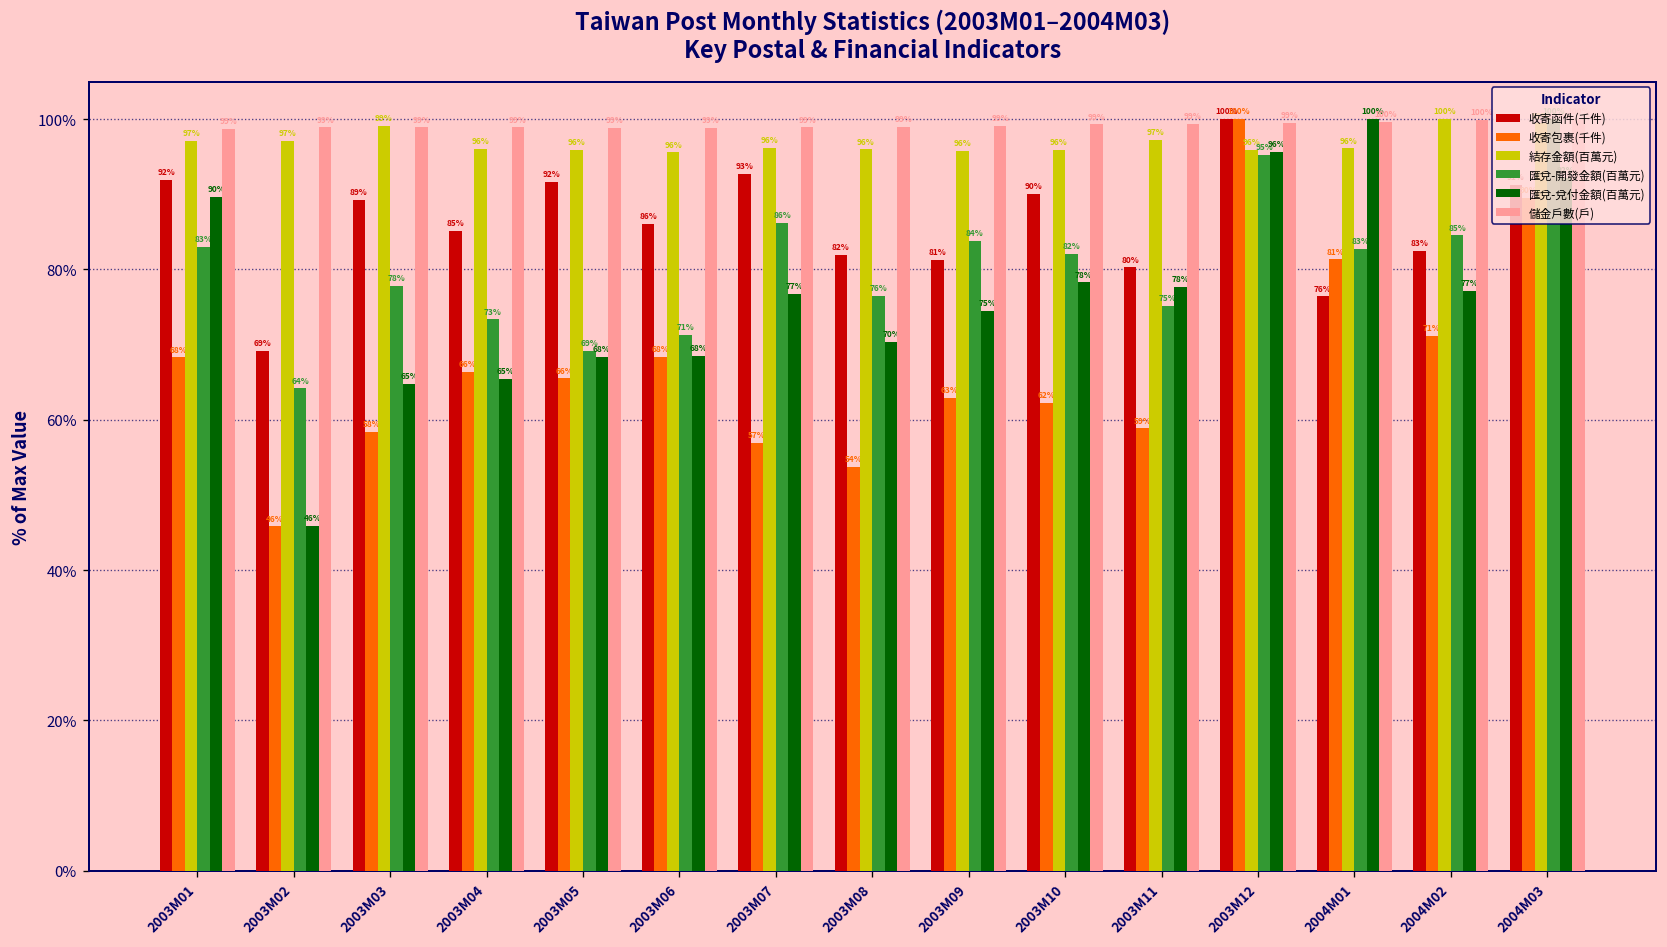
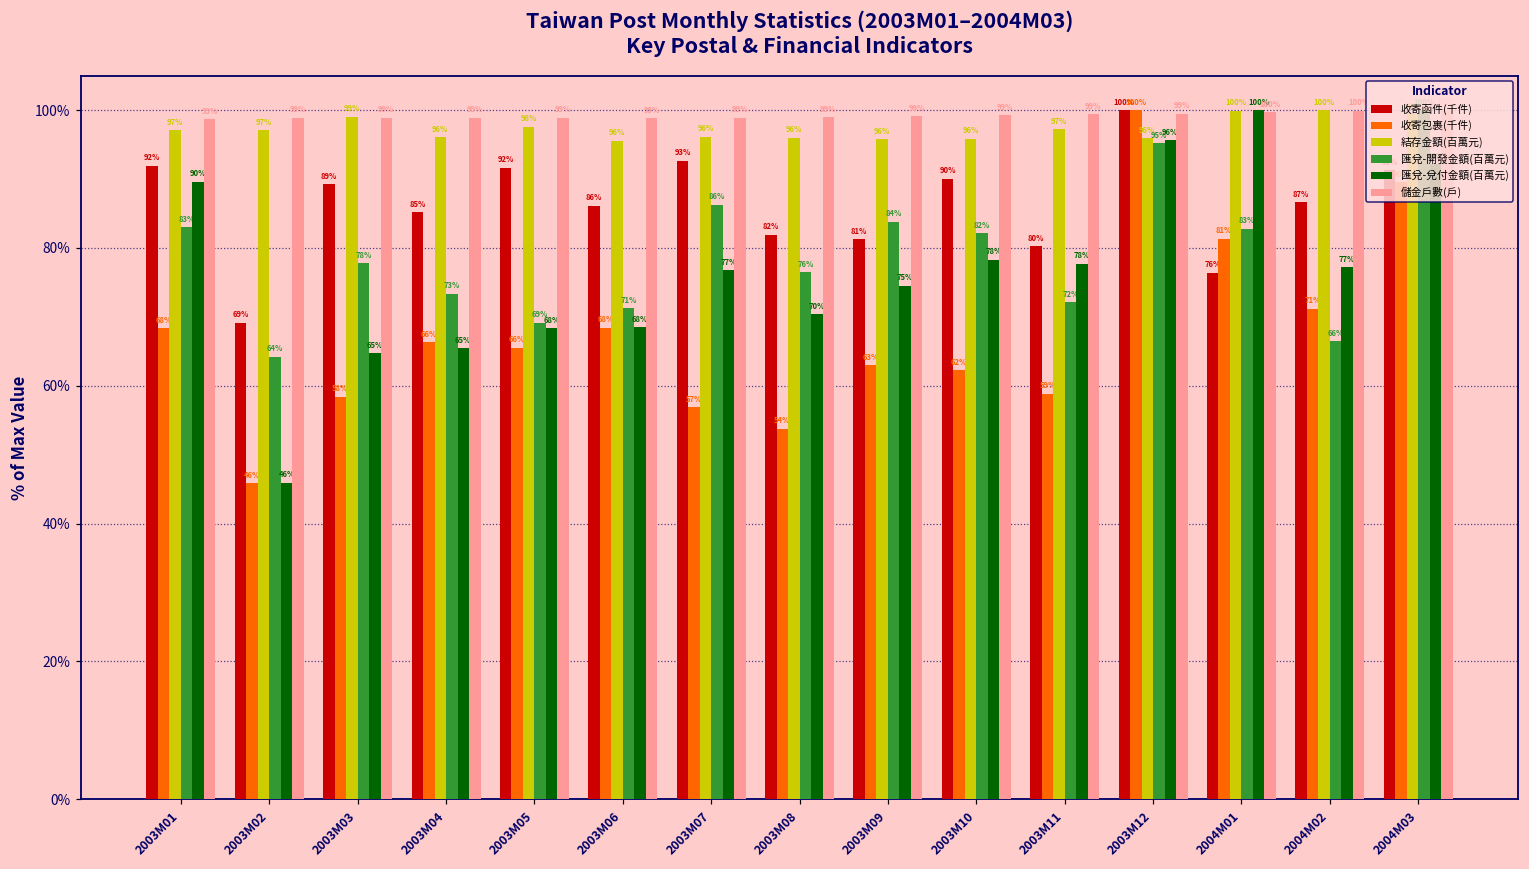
結存金額(百萬元), 2003M05: 96% -> 98%
匯兌-開發金額(百萬元), 2003M11: 75% -> 72%
結存金額(百萬元), 2004M01: 96% -> 100%
收寄函件(千件), 2004M02: 83% -> 87%
匯兌-開發金額(百萬元), 2004M02: 85% -> 66%
